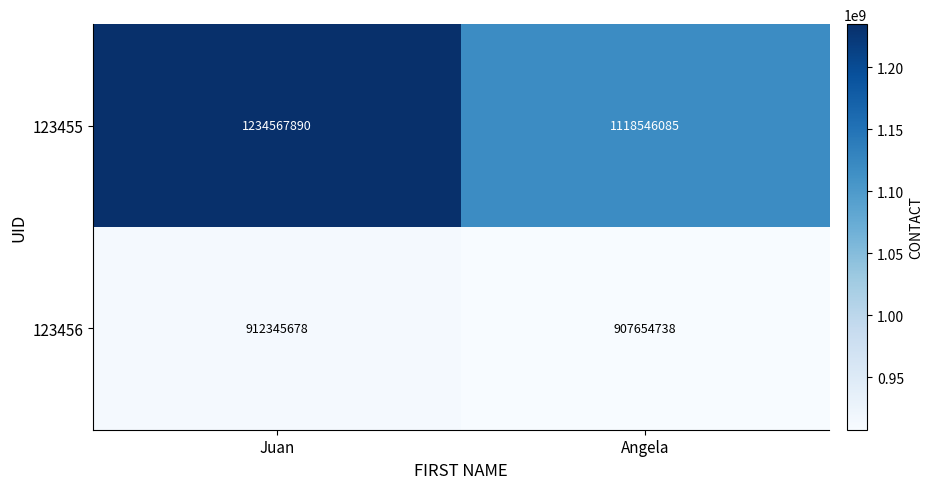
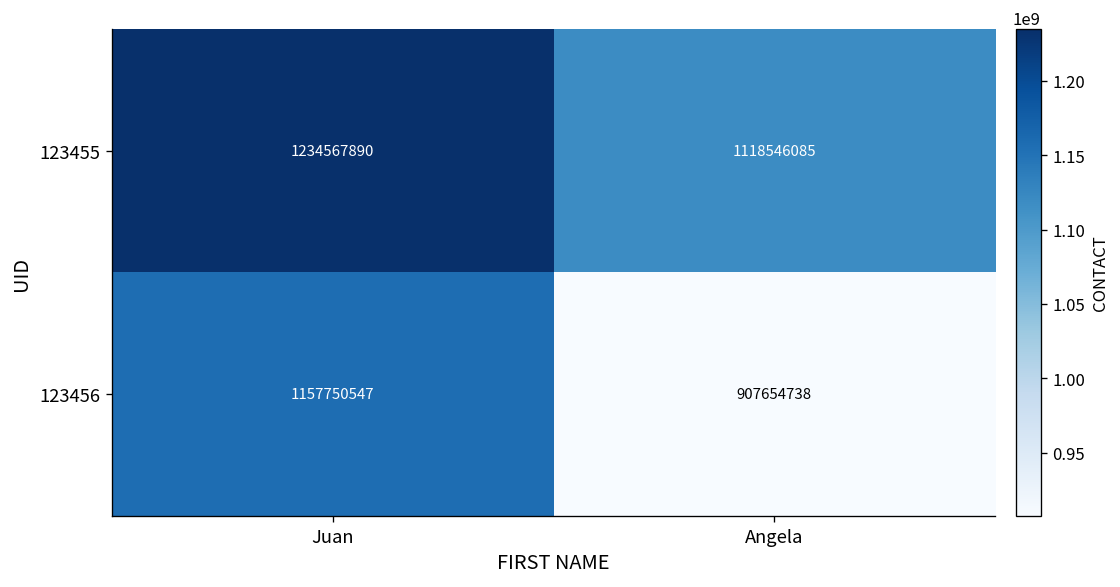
123456, Juan: 912345678 -> 1157750547
